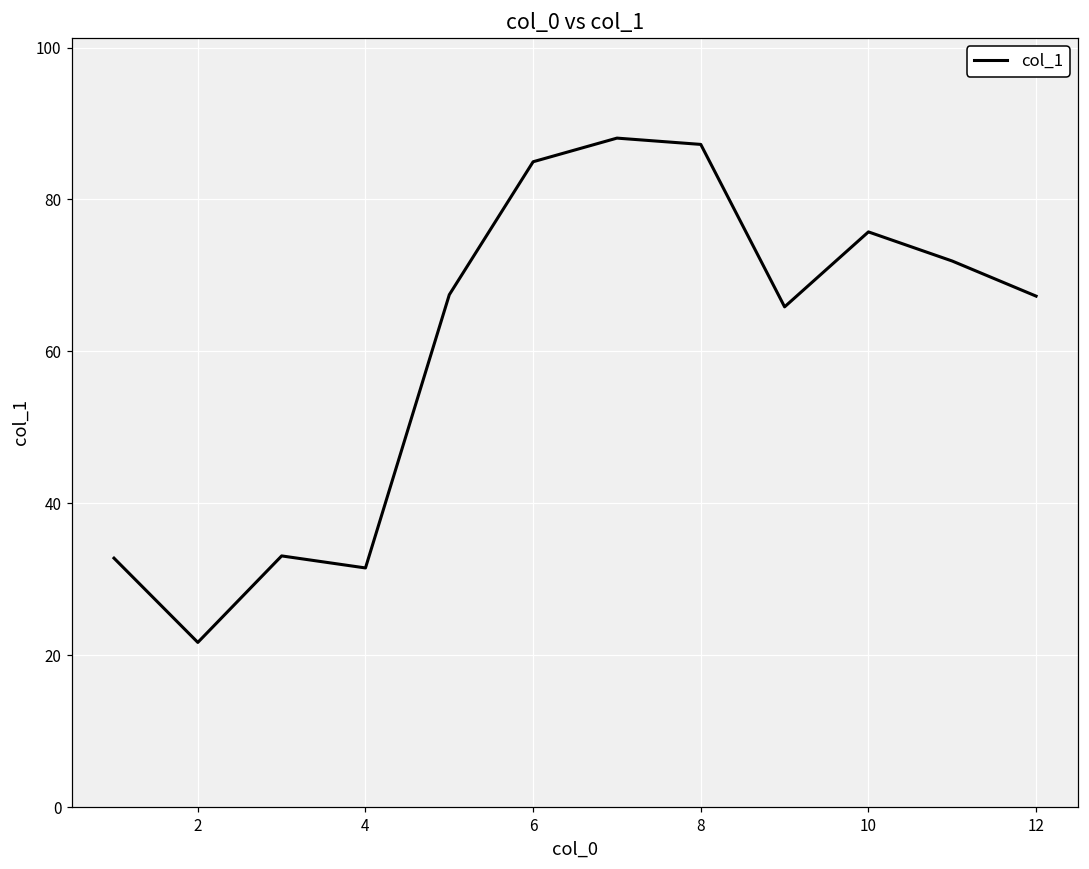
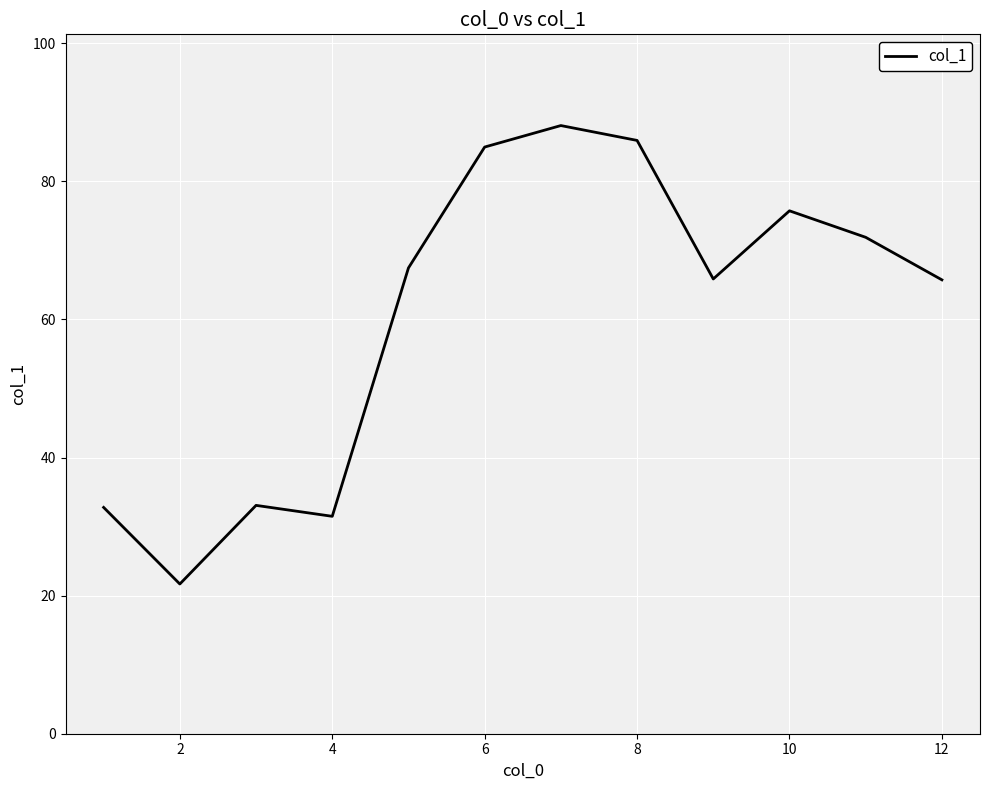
8: 87 -> 86
12: 67 -> 66
